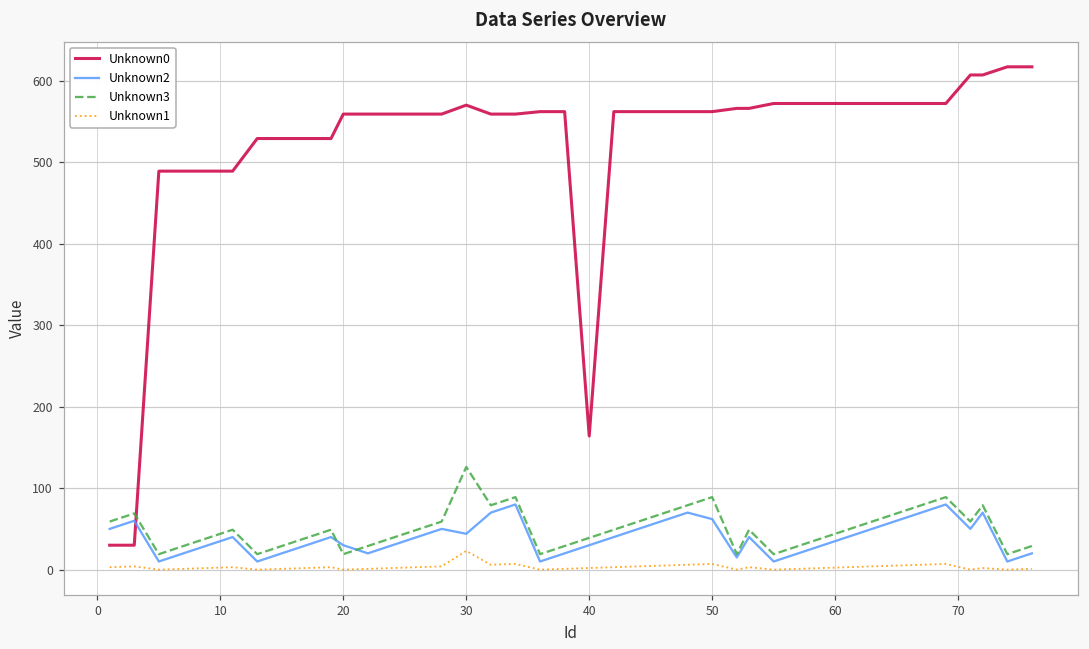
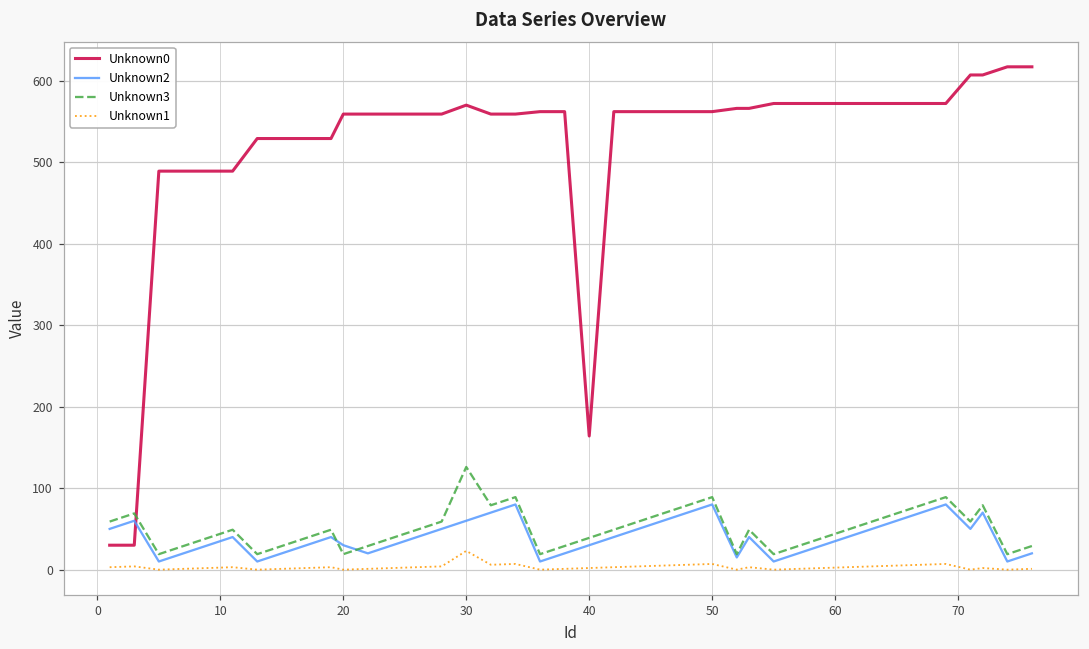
Unknown2, 30: 40 -> 60
Unknown2, 50: 60 -> 80
